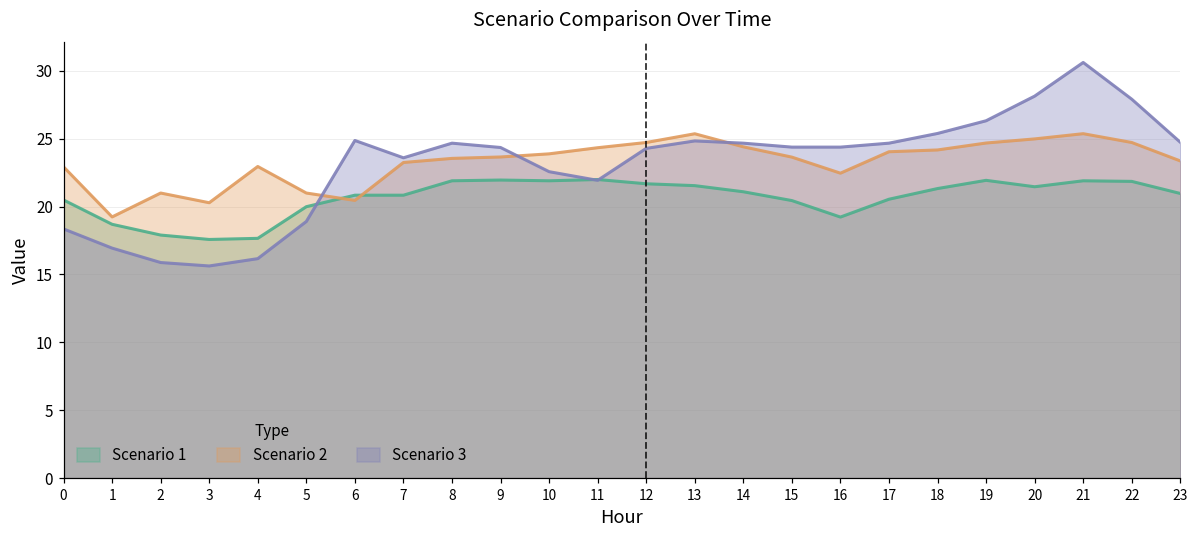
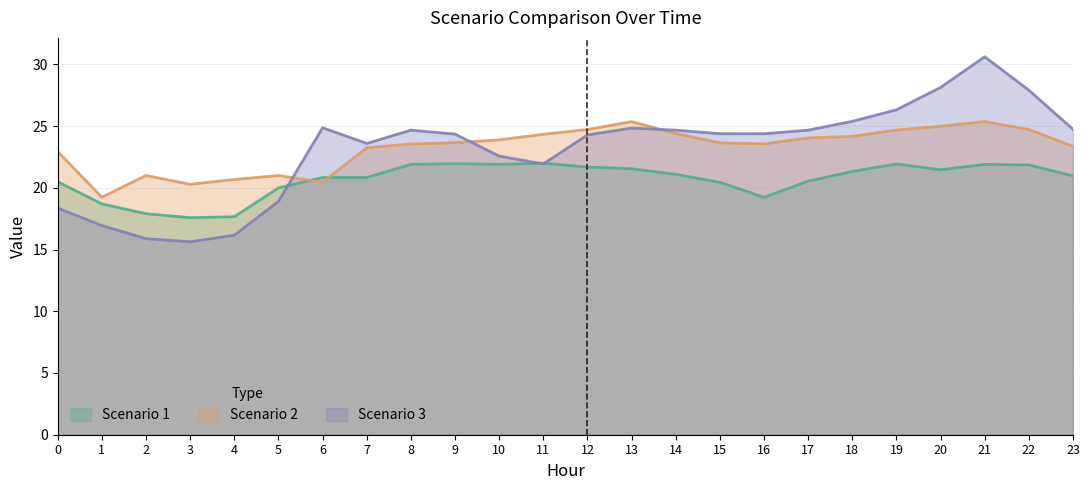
Scenario 2, 4: 23.0 -> 20.7
Scenario 2, 16: 22.5 -> 23.6
